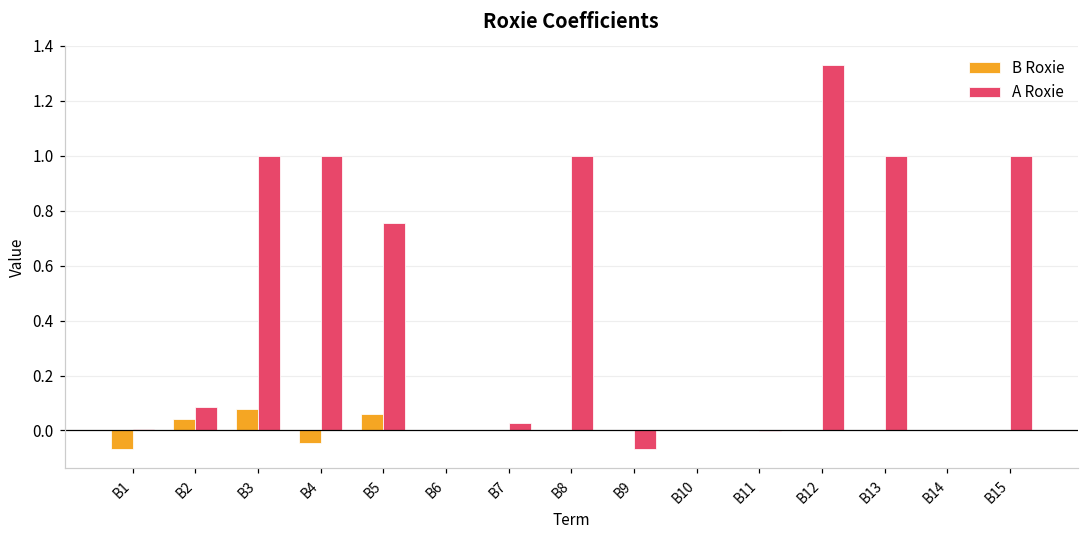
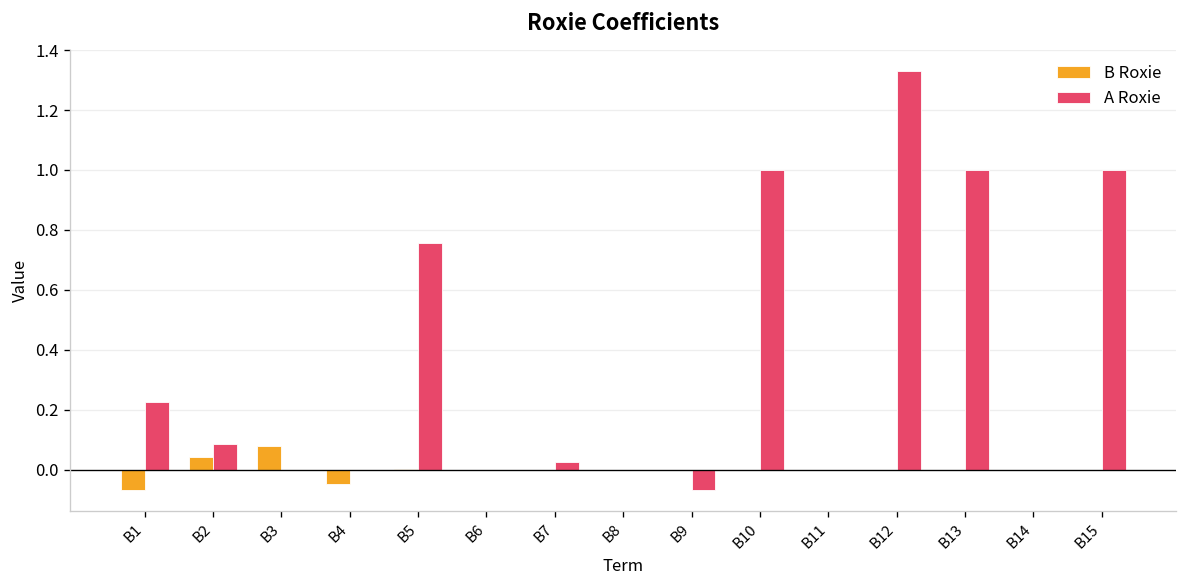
A Roxie, B1: 0.01 -> 0.22
A Roxie, B3: 1 -> 0
A Roxie, B4: 1 -> 0
B Roxie, B5: 0.06 -> 0.00
A Roxie, B8: 1 -> 0
A Roxie, B10: 0 -> 1
